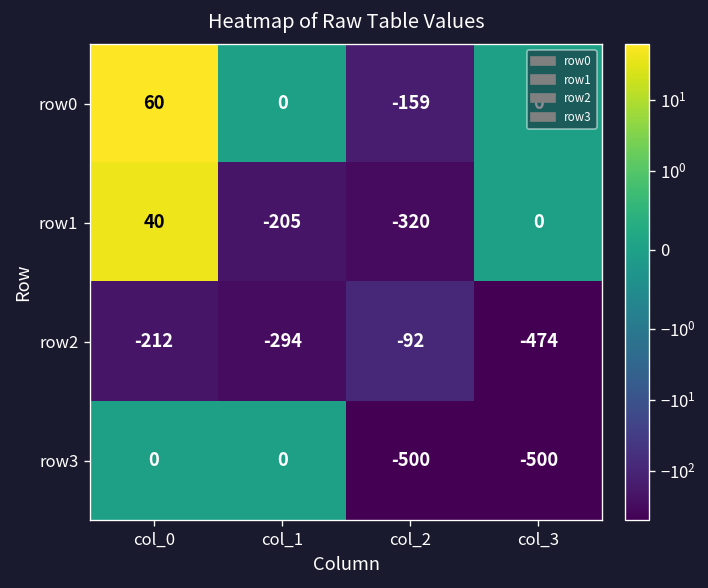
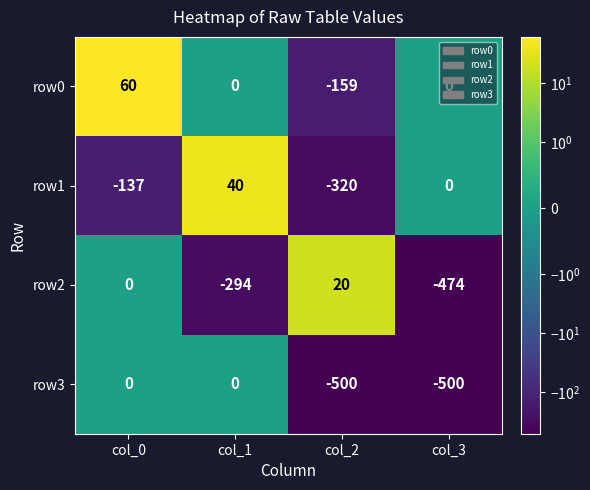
row1, col_0: 40 -> -137
row1, col_1: -205 -> 40
row2, col_0: -212 -> 0
row2, col_2: -92 -> 20
